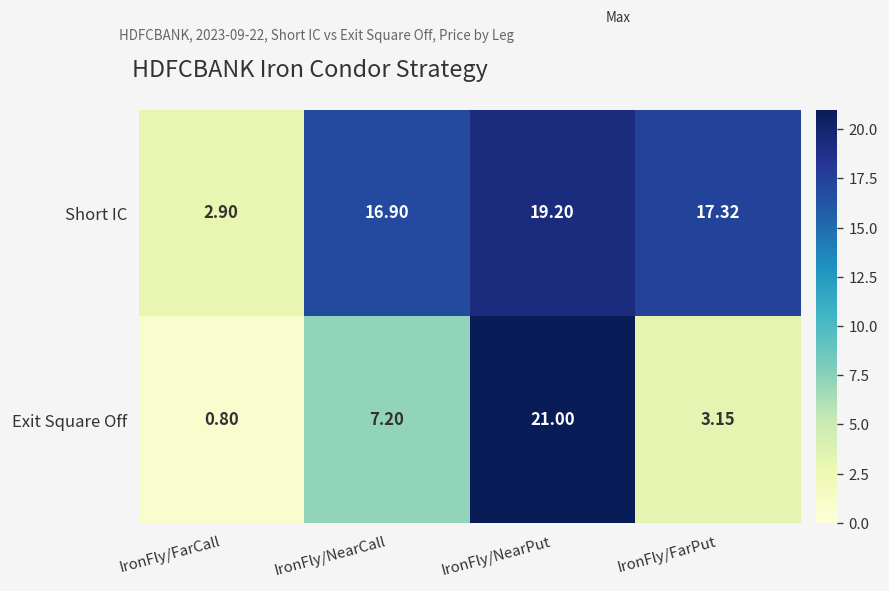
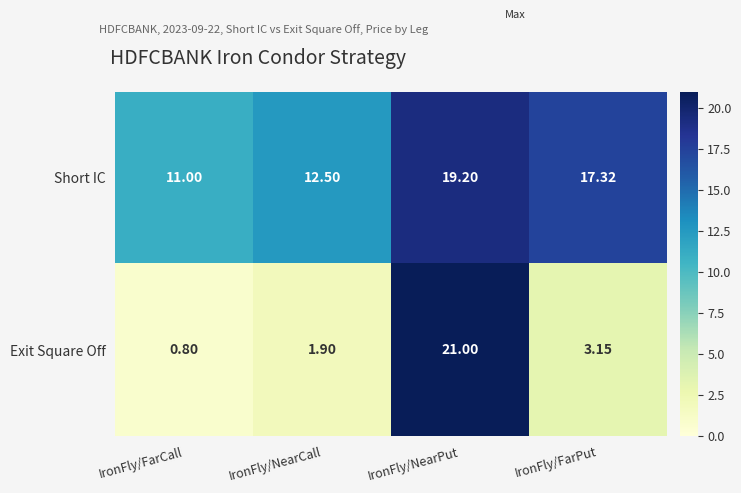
Short IC, IronFly/FarCall: 2.90 -> 11.00
Short IC, IronFly/NearCall: 16.90 -> 12.50
Exit Square Off, IronFly/NearCall: 7.20 -> 1.90
